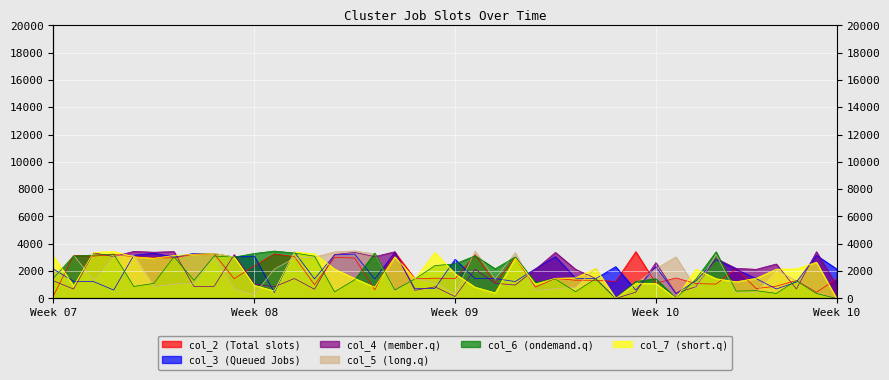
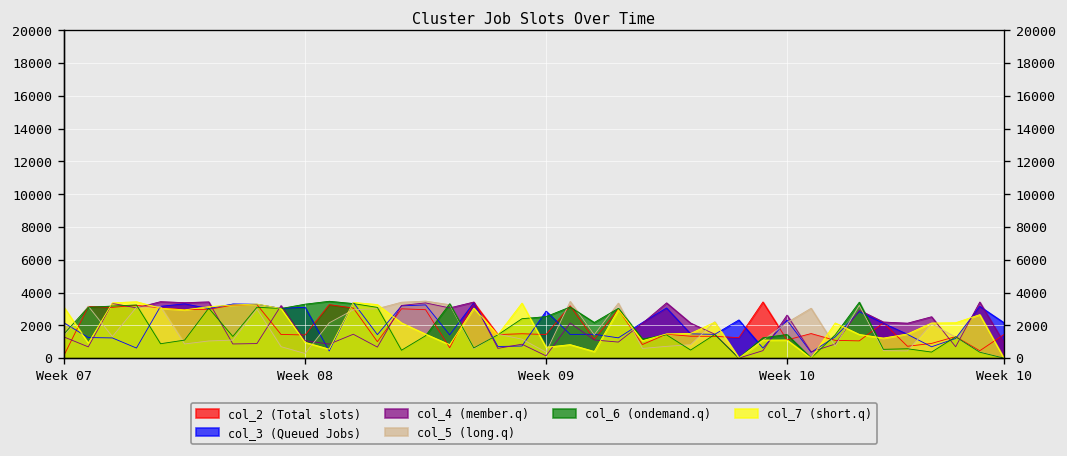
col_2 (Total slots), Week 08: 2400 -> 1400
col_7 (short.q), Week 09: 1800 -> 700
